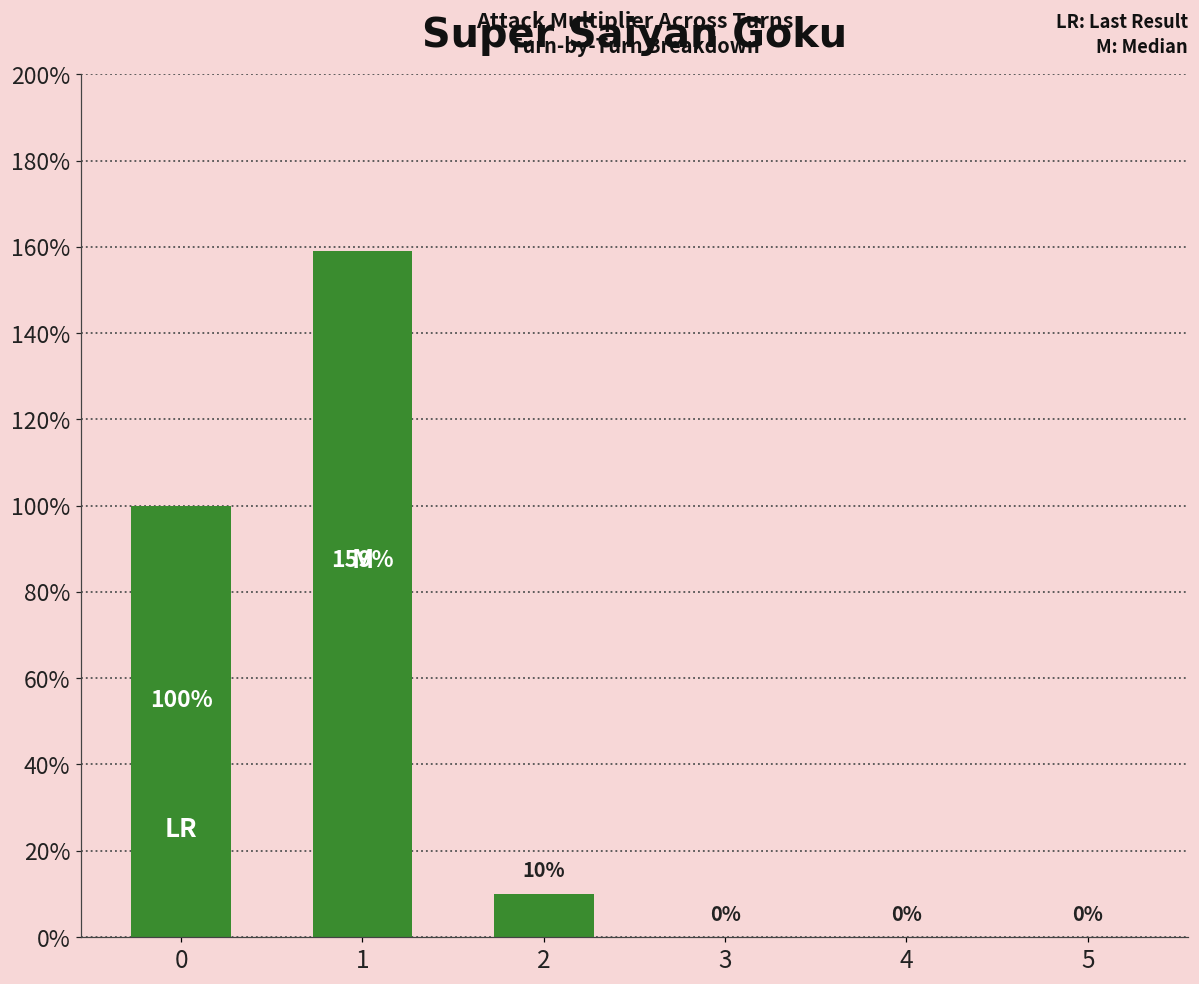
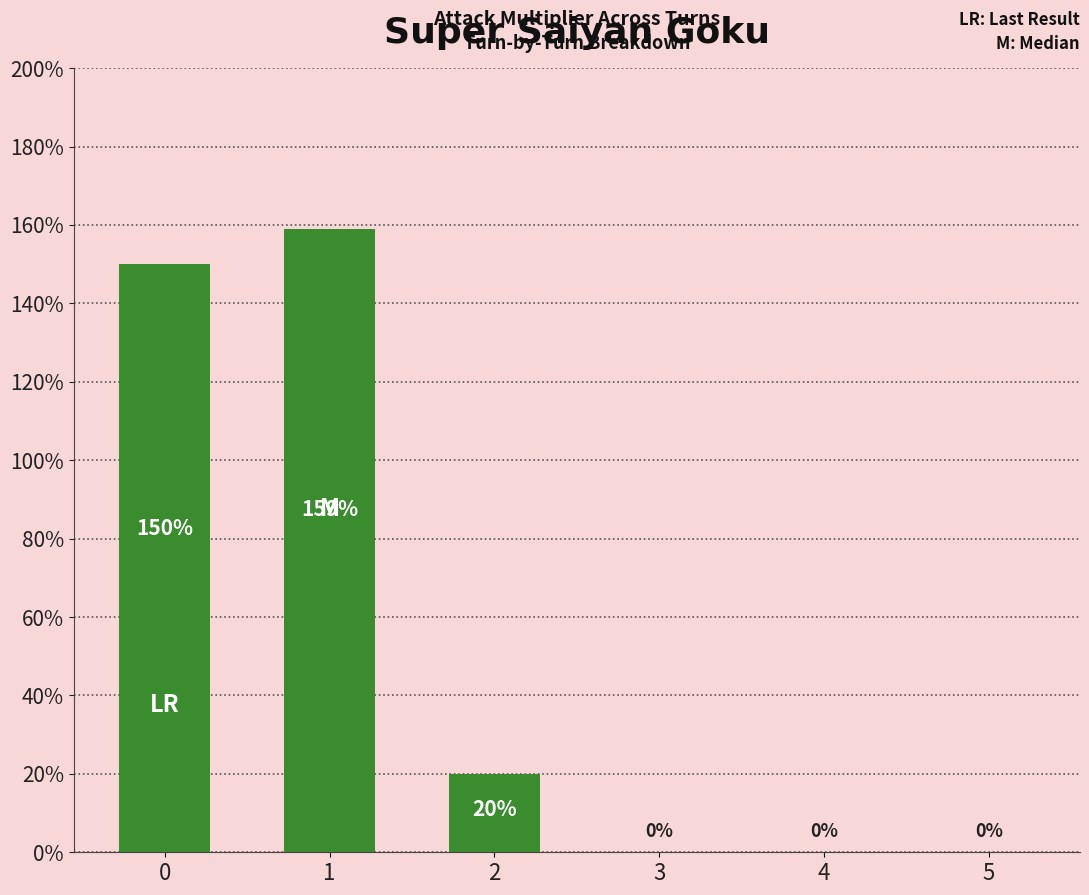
0: 100% -> 150%
2: 10% -> 20%
